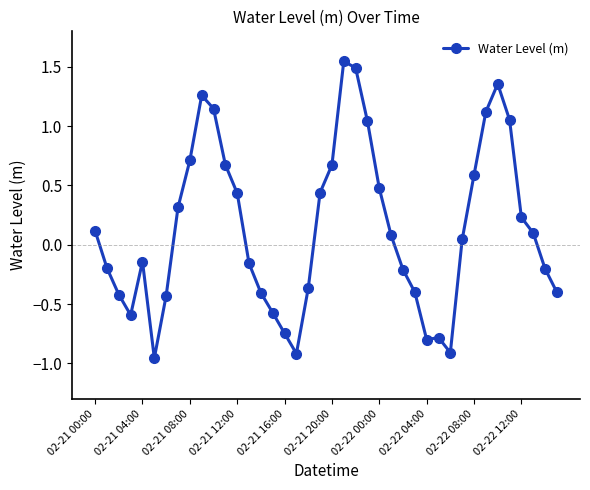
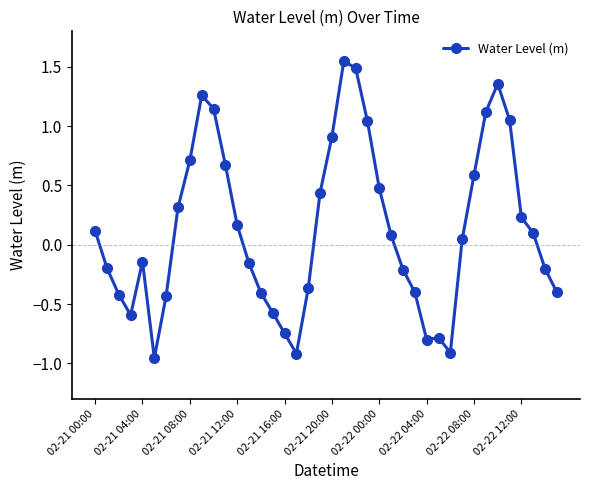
02-21 12:00: 0.44 -> 0.16
02-21 20:00: 0.67 -> 0.91
